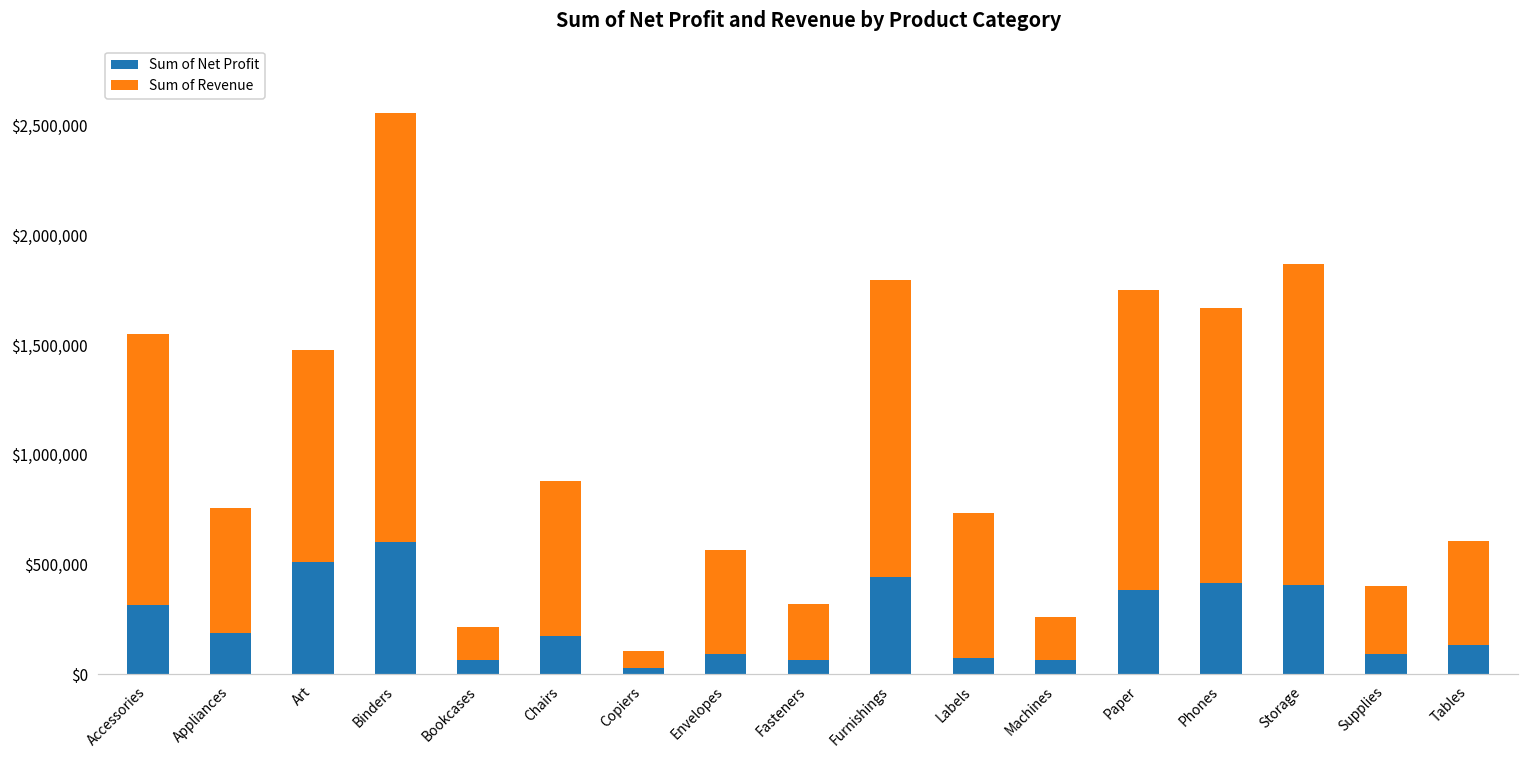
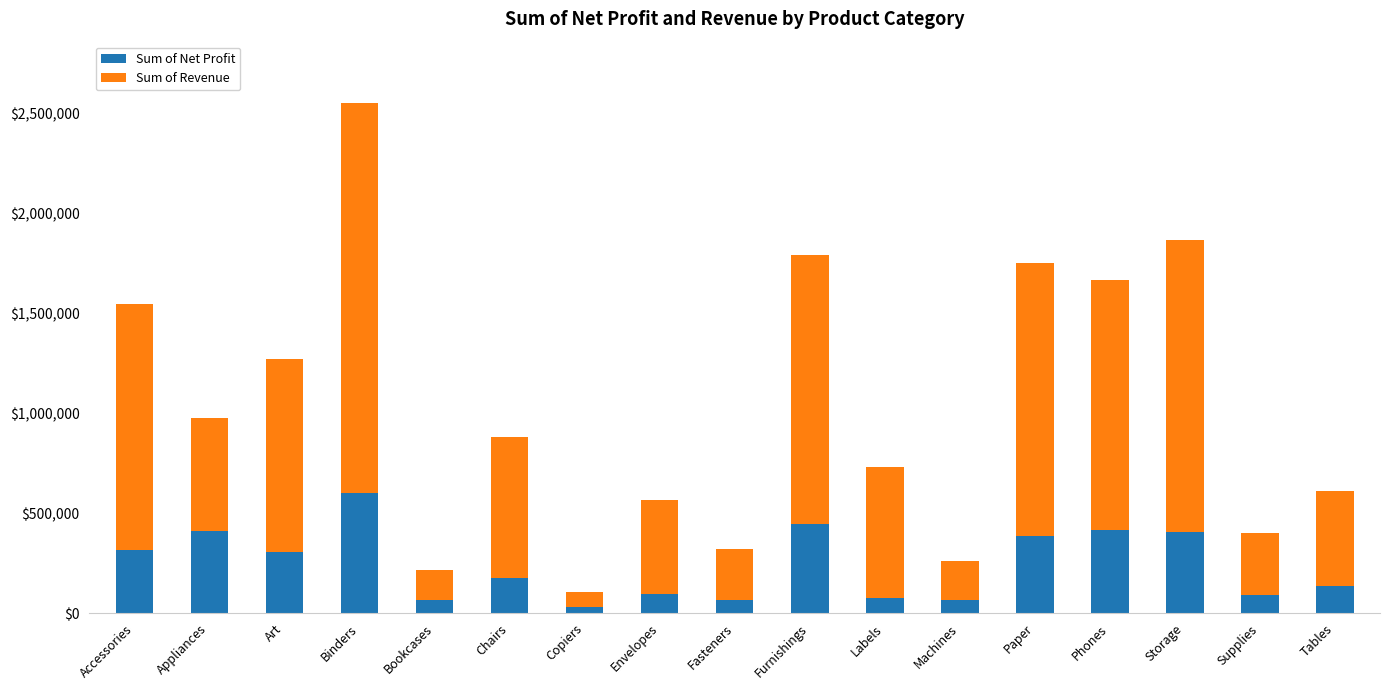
Sum of Net Profit, Appliances: $190,000 -> $410,000
Sum of Net Profit, Art: $510,000 -> $310,000
